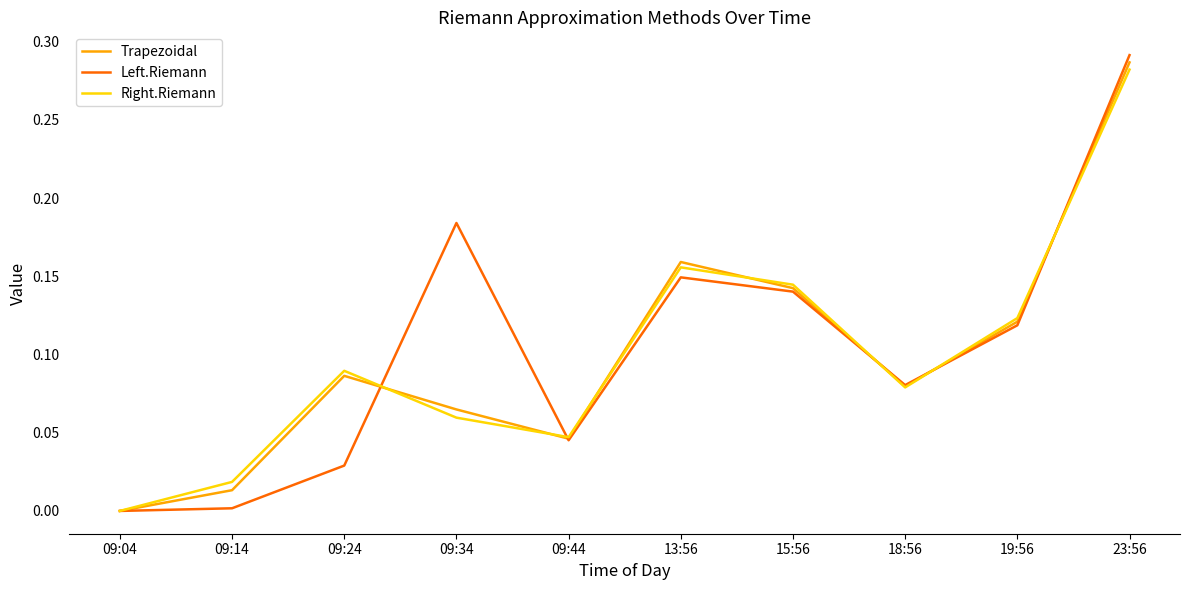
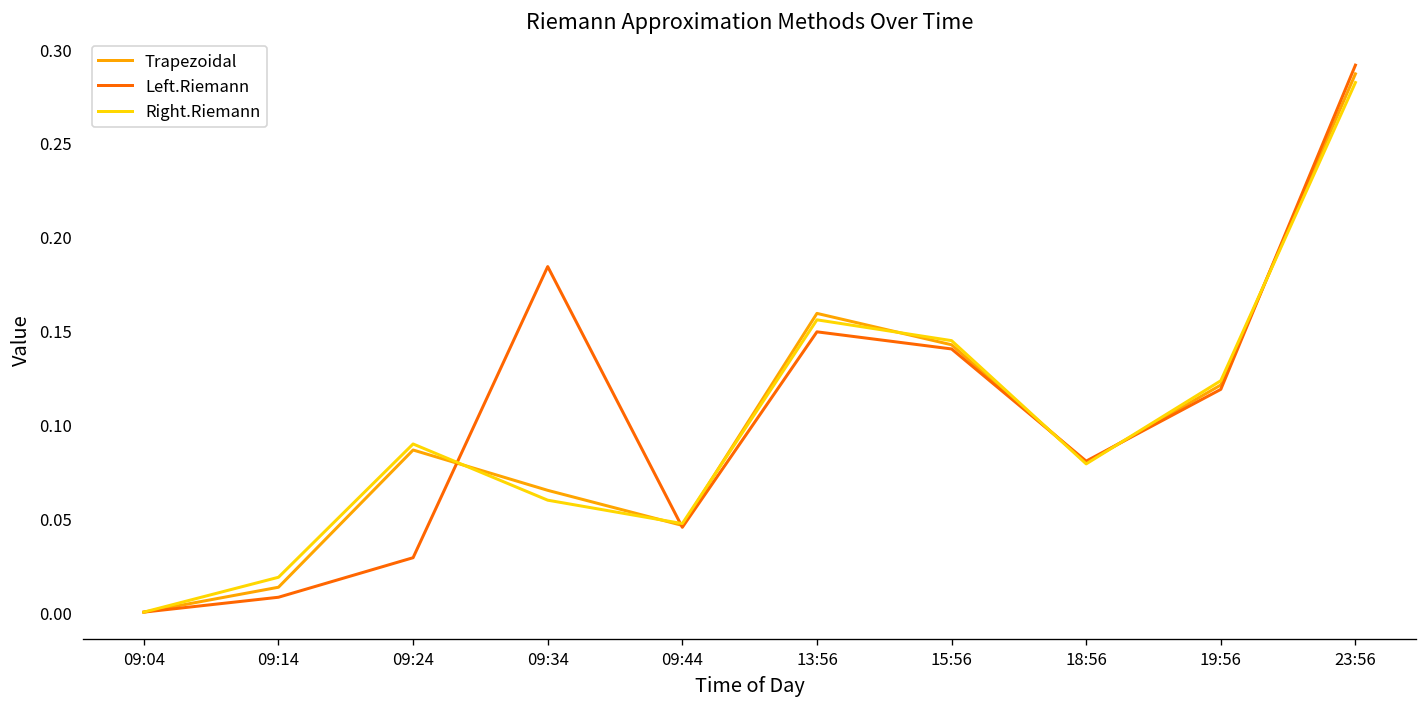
Left.Riemann, 09:14: 0.002 -> 0.008
